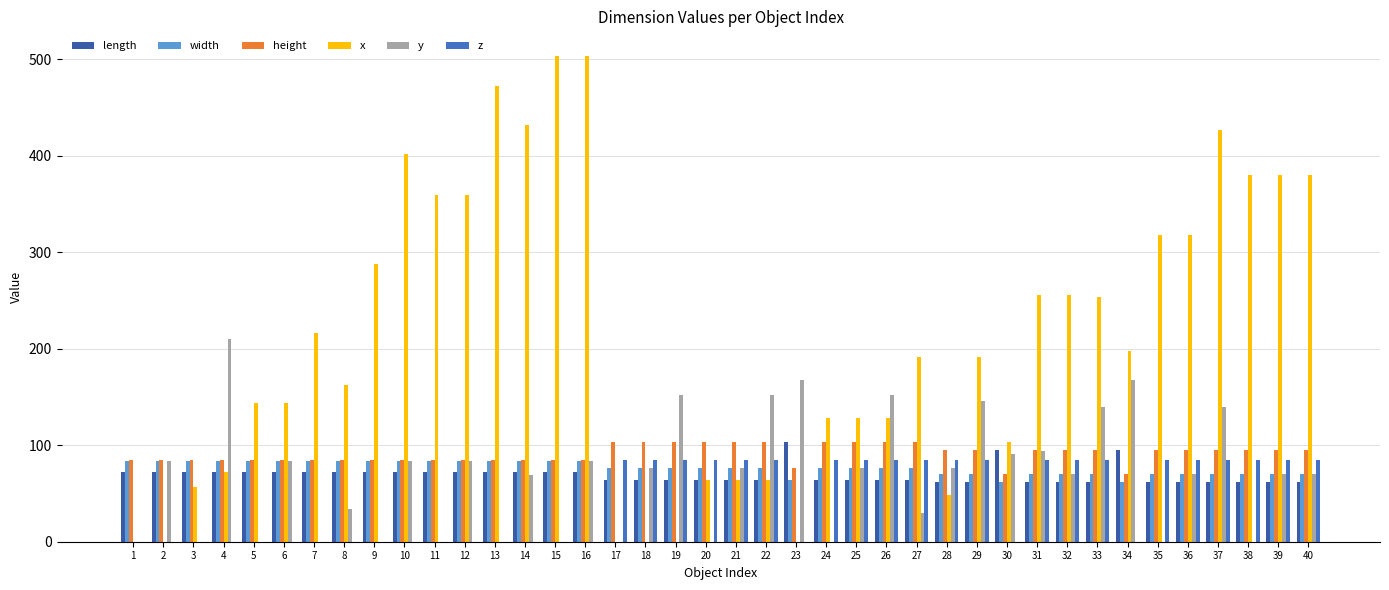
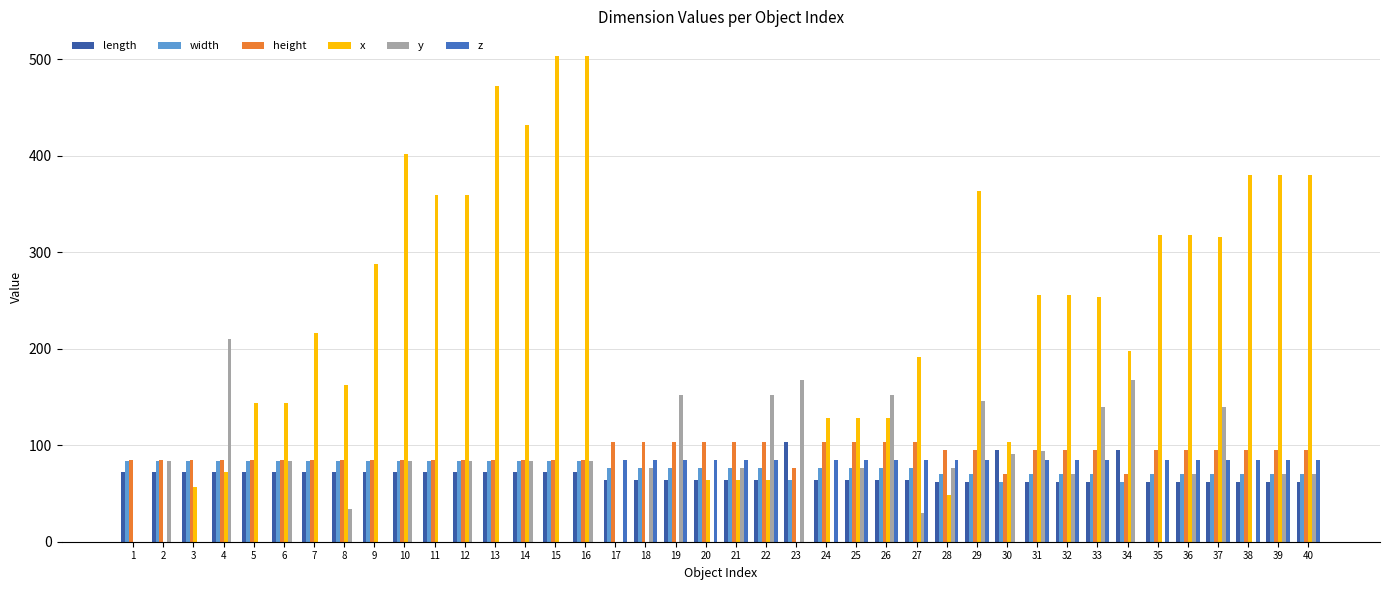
y, 14: 70 -> 80
x, 29: 190 -> 360
x, 37: 430 -> 320
